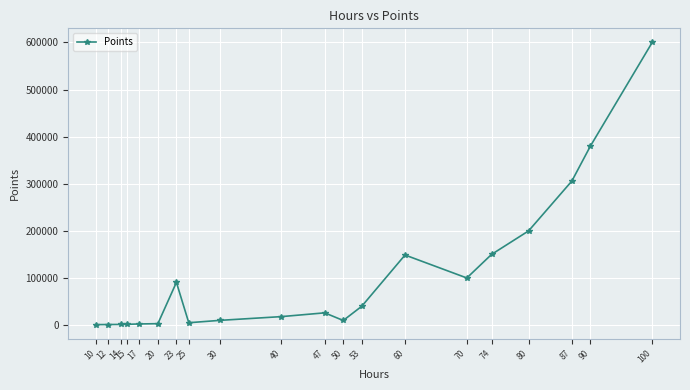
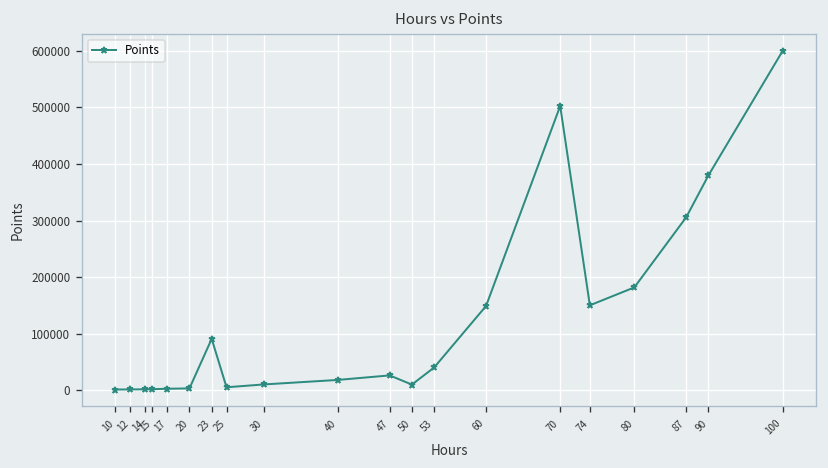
70: 100000 -> 500000
80: 200000 -> 180000
